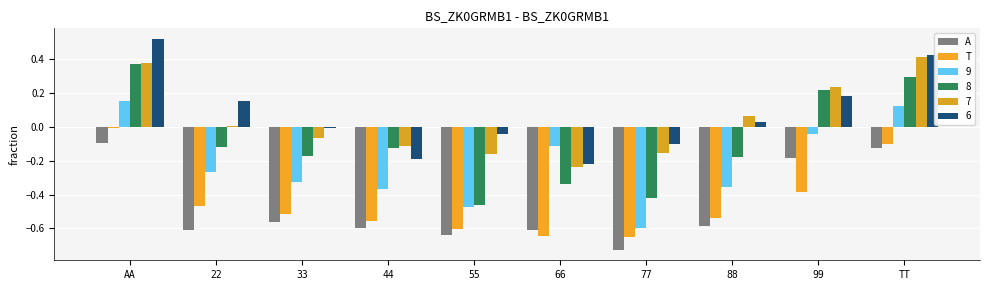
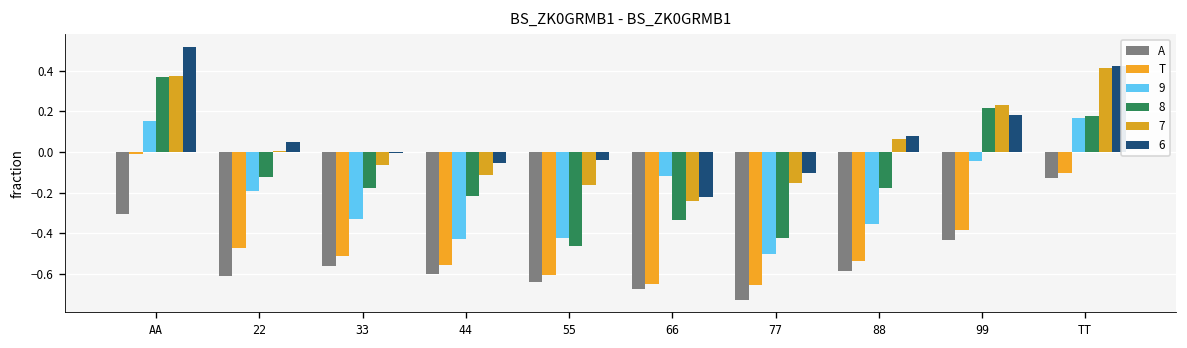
A, AA: -0.10 -> -0.30
9, 22: -0.27 -> -0.19
6, 22: 0.15 -> 0.05
9, 44: -0.37 -> -0.43
8, 44: -0.13 -> -0.22
6, 44: -0.19 -> -0.05
9, 55: -0.47 -> -0.42
A, 66: -0.61 -> -0.67
9, 77: -0.60 -> -0.50
6, 88: 0.03 -> 0.08
A, 99: -0.18 -> -0.43
9, TT: 0.12 -> 0.17
8, TT: 0.29 -> 0.18
